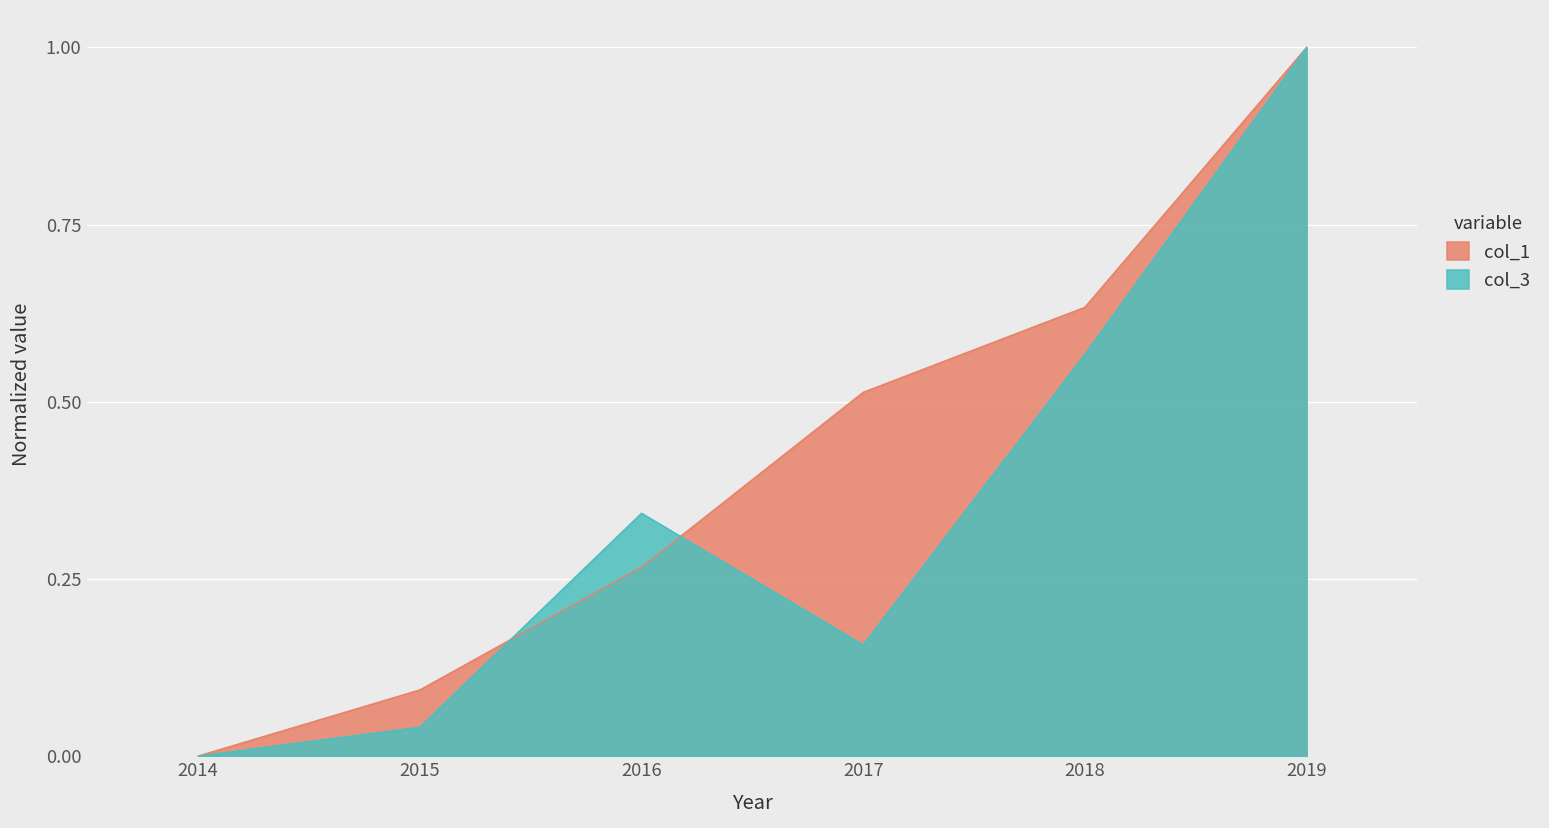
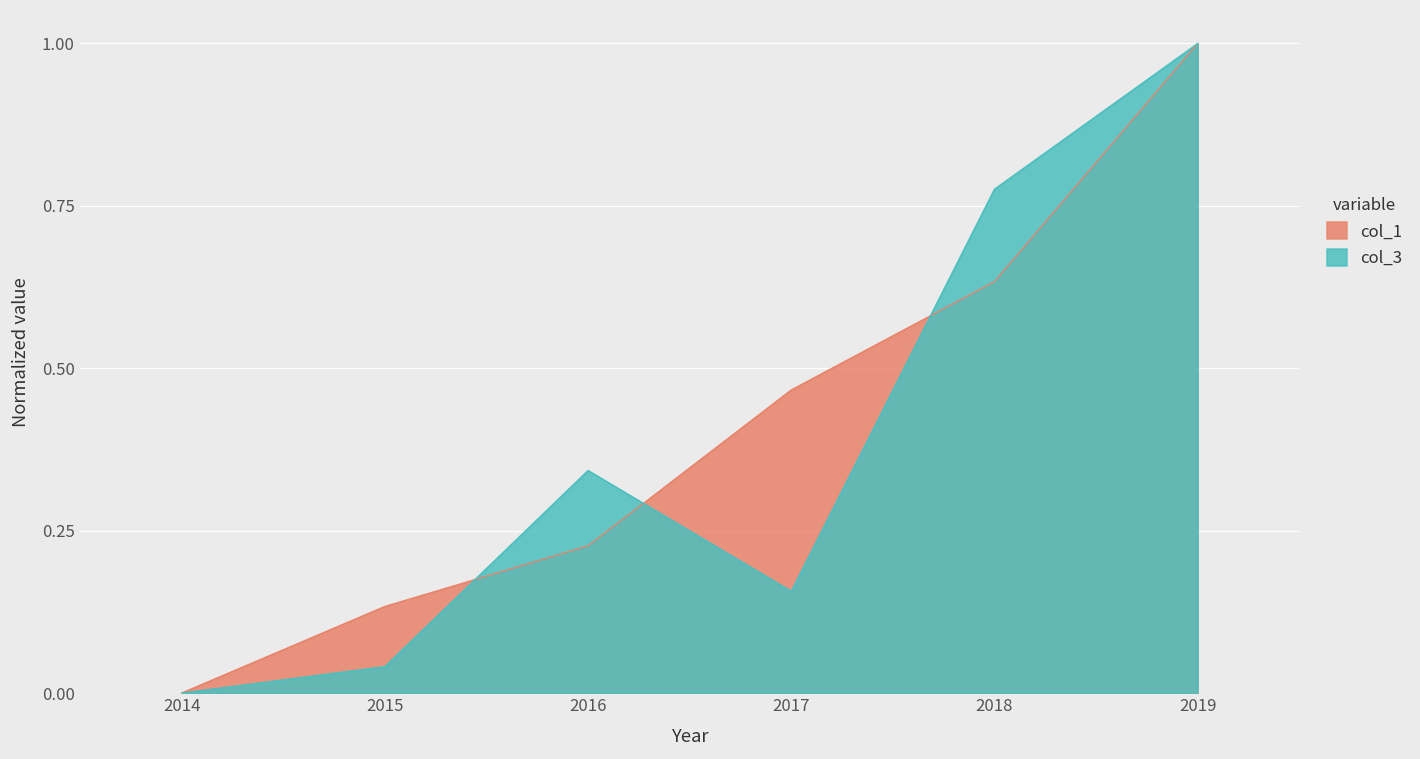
col_1, 2015: 0.09 -> 0.13
col_1, 2016: 0.27 -> 0.23
col_1, 2017: 0.51 -> 0.47
col_3, 2018: 0.57 -> 0.78
